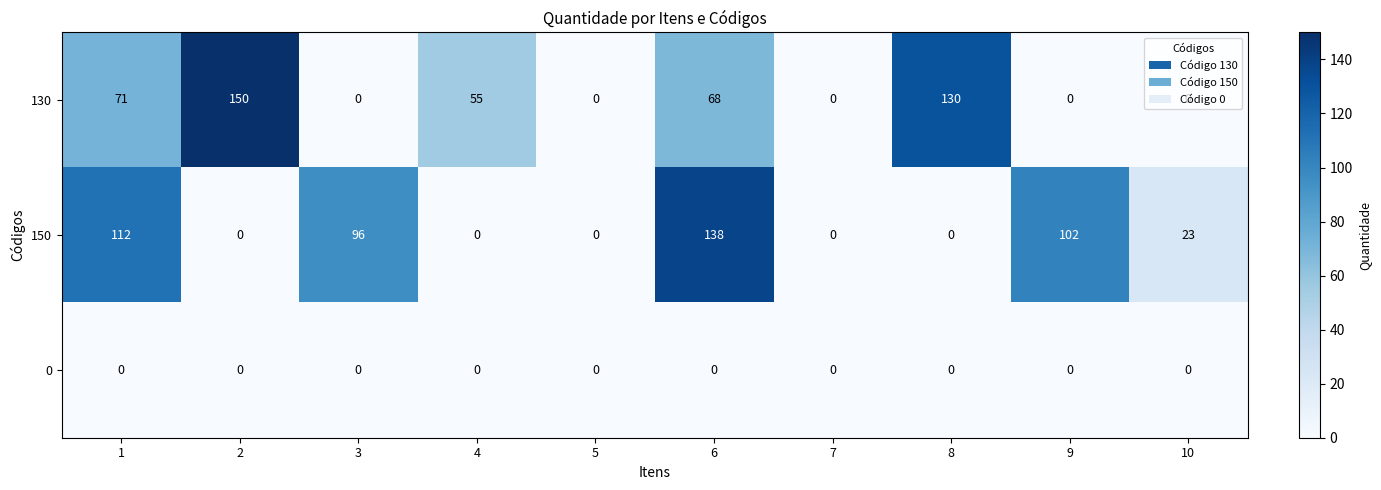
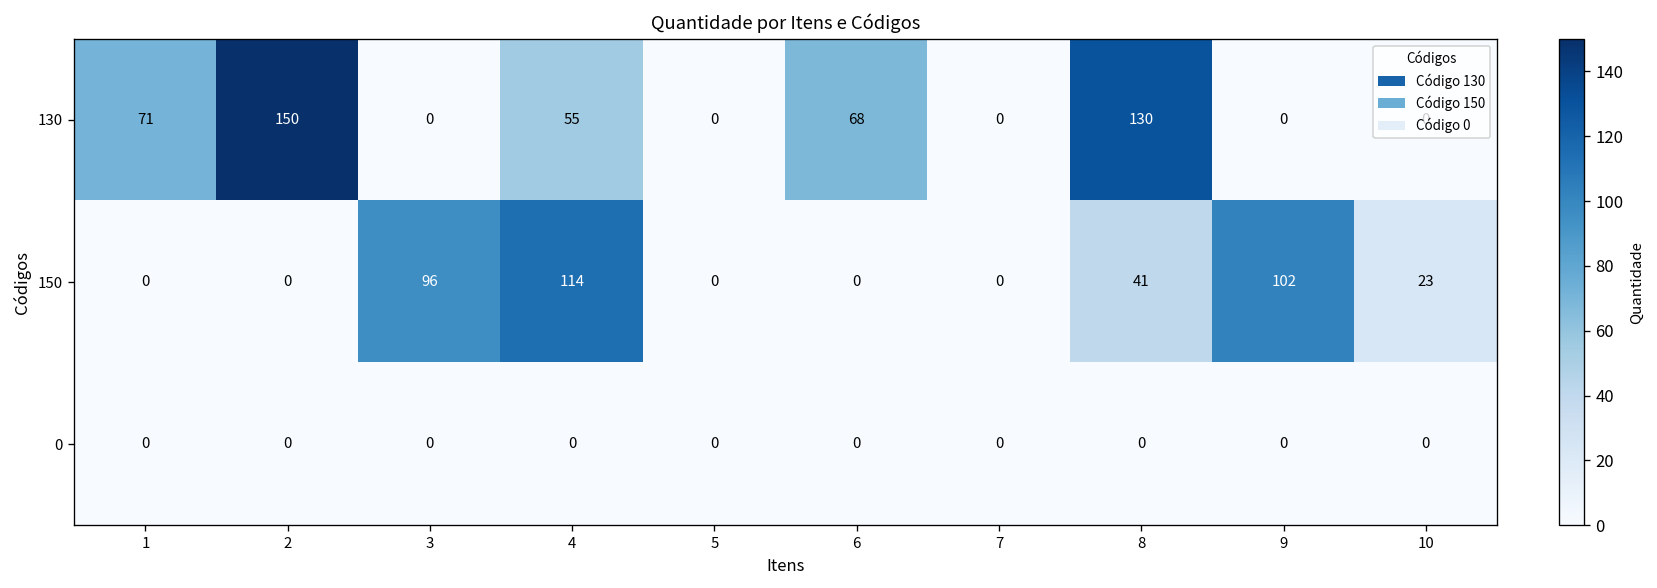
150, 1: 112 -> 0
150, 4: 0 -> 114
150, 6: 138 -> 0
150, 8: 0 -> 41
